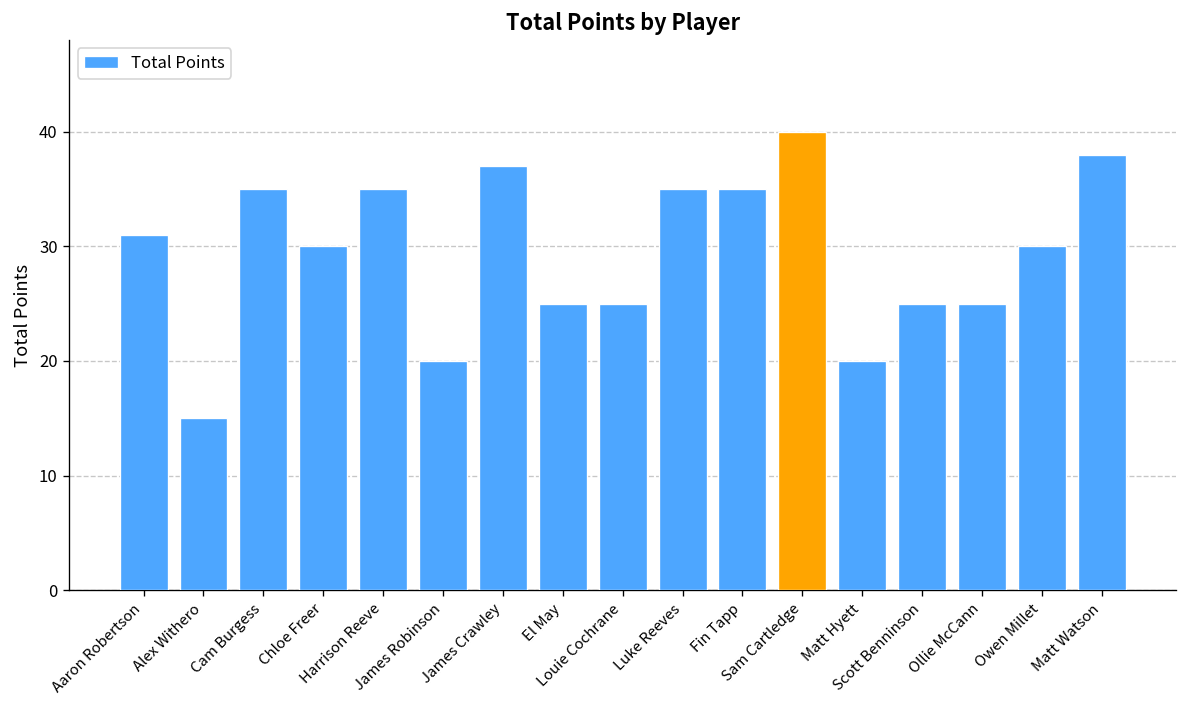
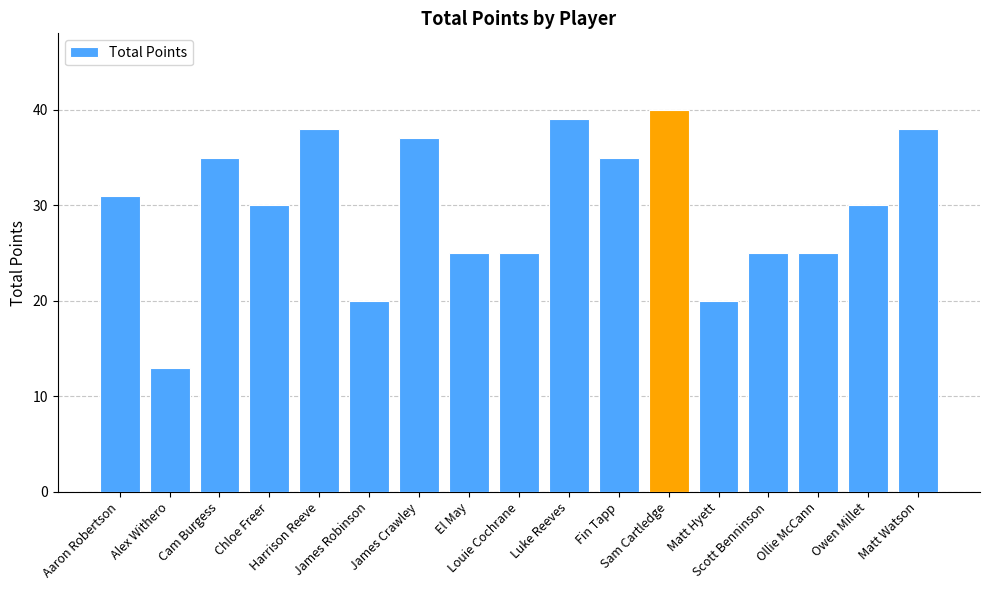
Alex Withero: 15 -> 13
Harrison Reeve: 35 -> 38
Luke Reeves: 35 -> 39
